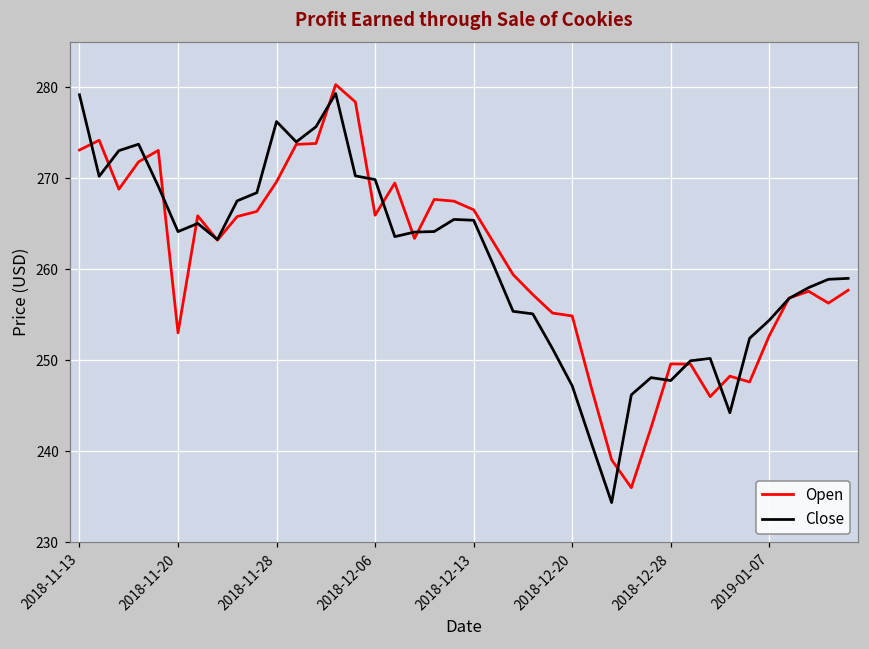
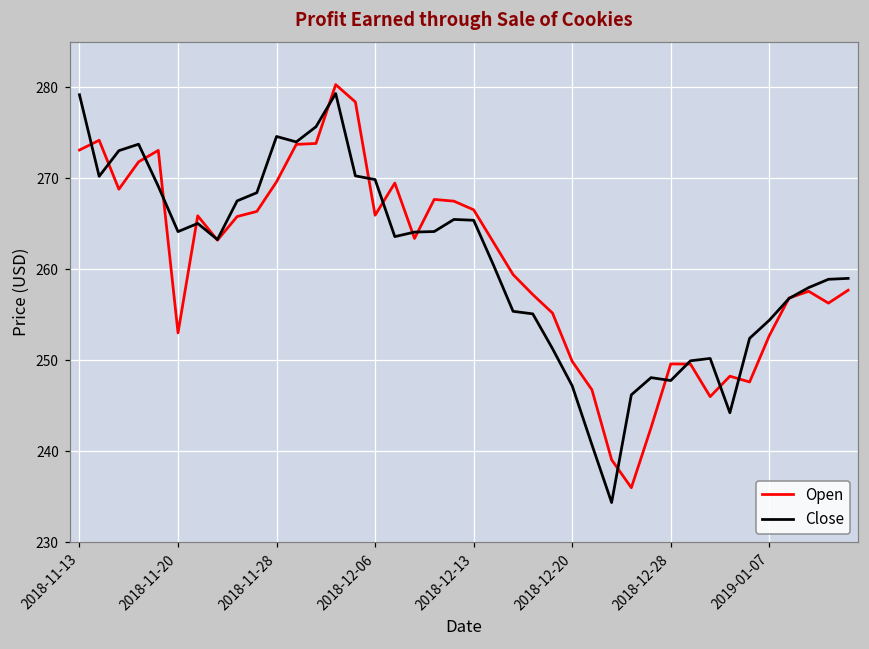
Close, 2018-11-28: 276 -> 275
Open, 2018-12-20: 255 -> 250
